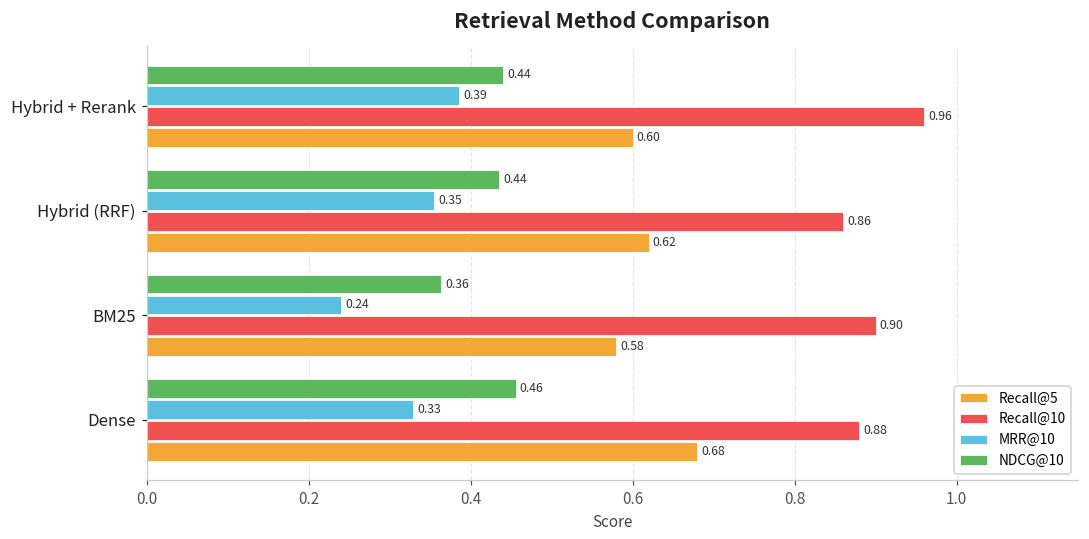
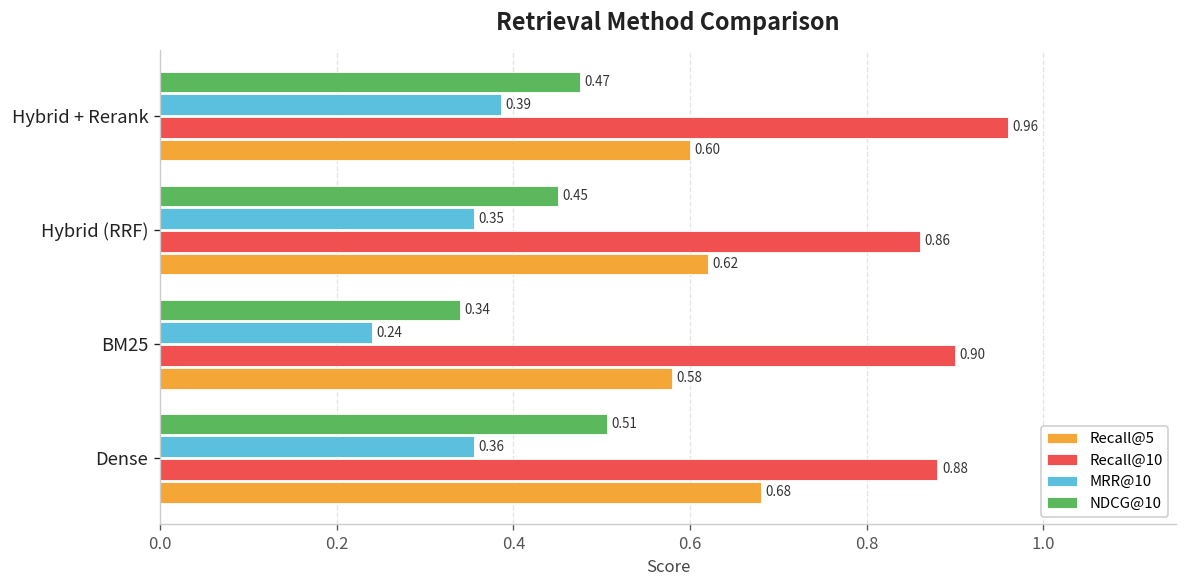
NDCG@10, Hybrid + Rerank: 0.44 -> 0.47
NDCG@10, Hybrid (RRF): 0.44 -> 0.45
NDCG@10, BM25: 0.36 -> 0.34
NDCG@10, Dense: 0.46 -> 0.51
MRR@10, Dense: 0.33 -> 0.36
